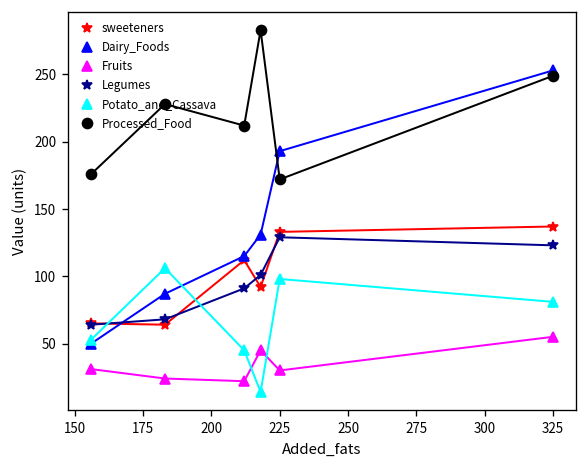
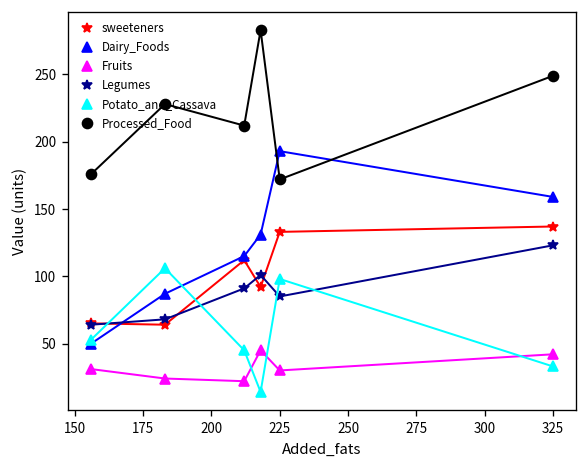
Legumes, 225: 129 -> 85
Dairy_Foods, 325: 253 -> 159
Fruits, 325: 55 -> 42
Potato_and_Cassava, 325: 81 -> 33
